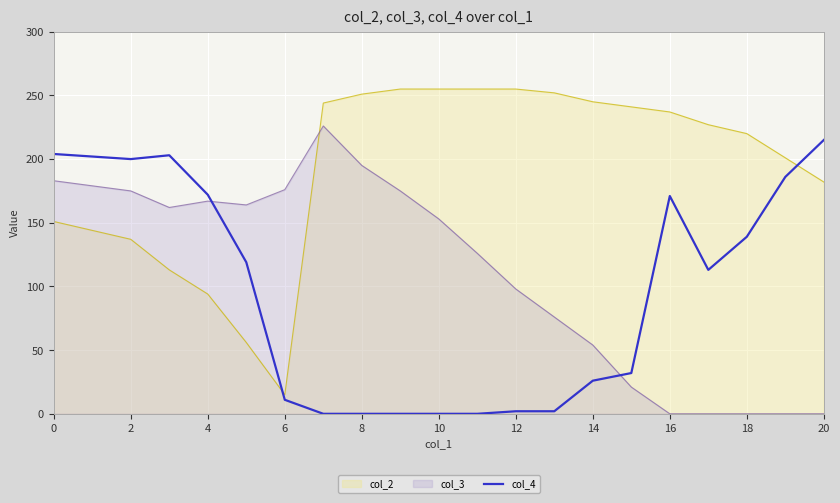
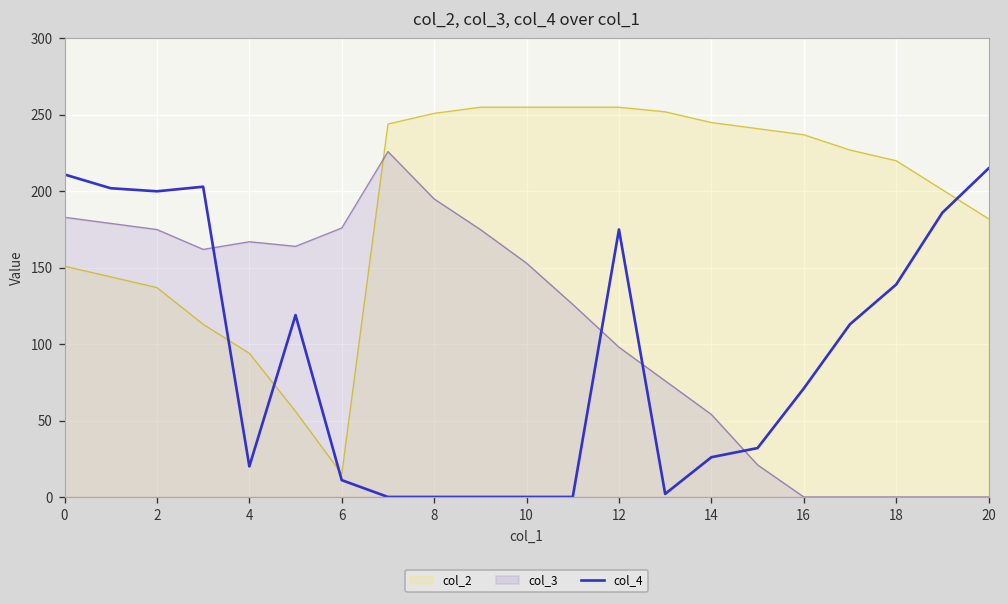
col_4, 0: 204 -> 211
col_4, 4: 172 -> 20
col_4, 12: 2 -> 175
col_4, 16: 171 -> 71
